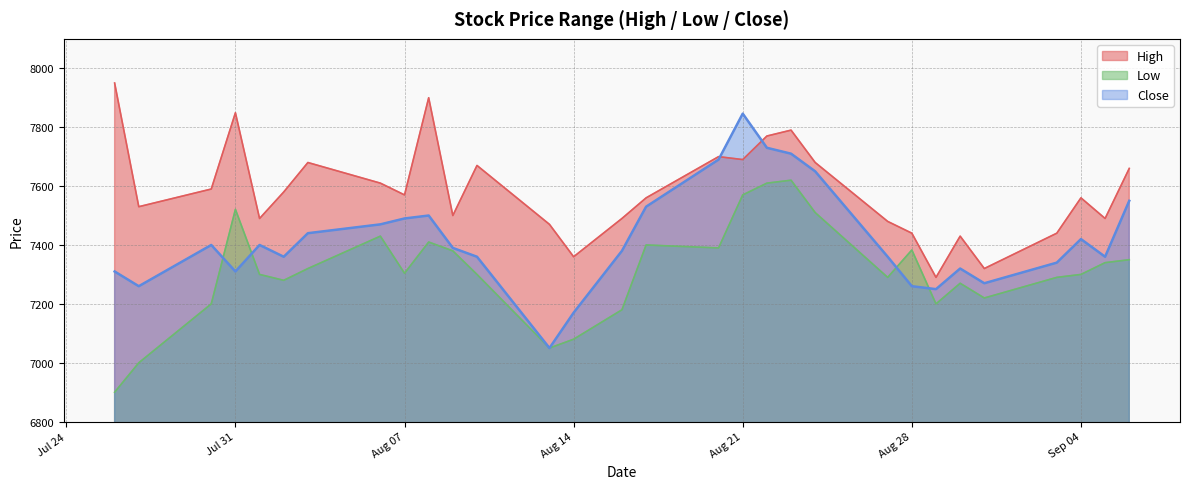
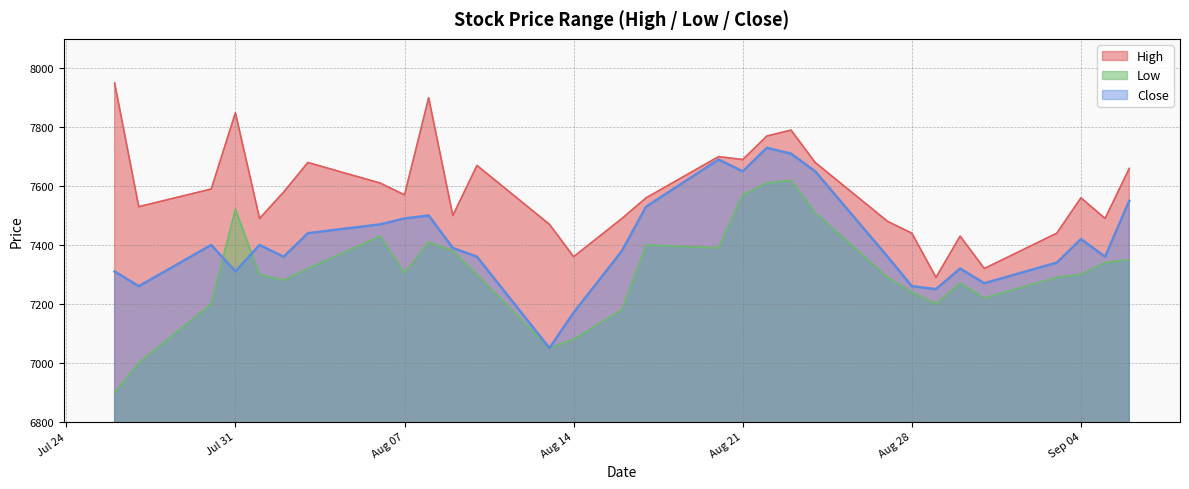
Close, Aug 21: 7850 -> 7650
Low, Aug 28: 7380 -> 7240
